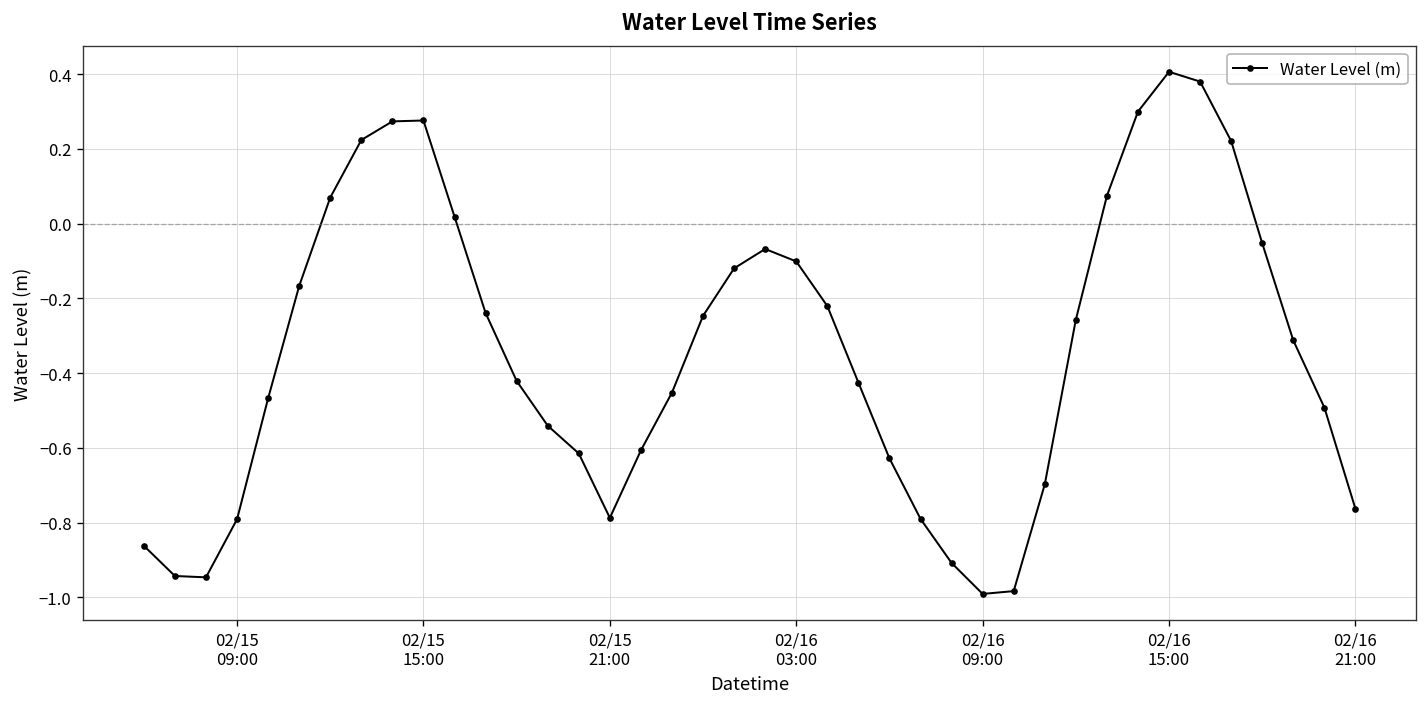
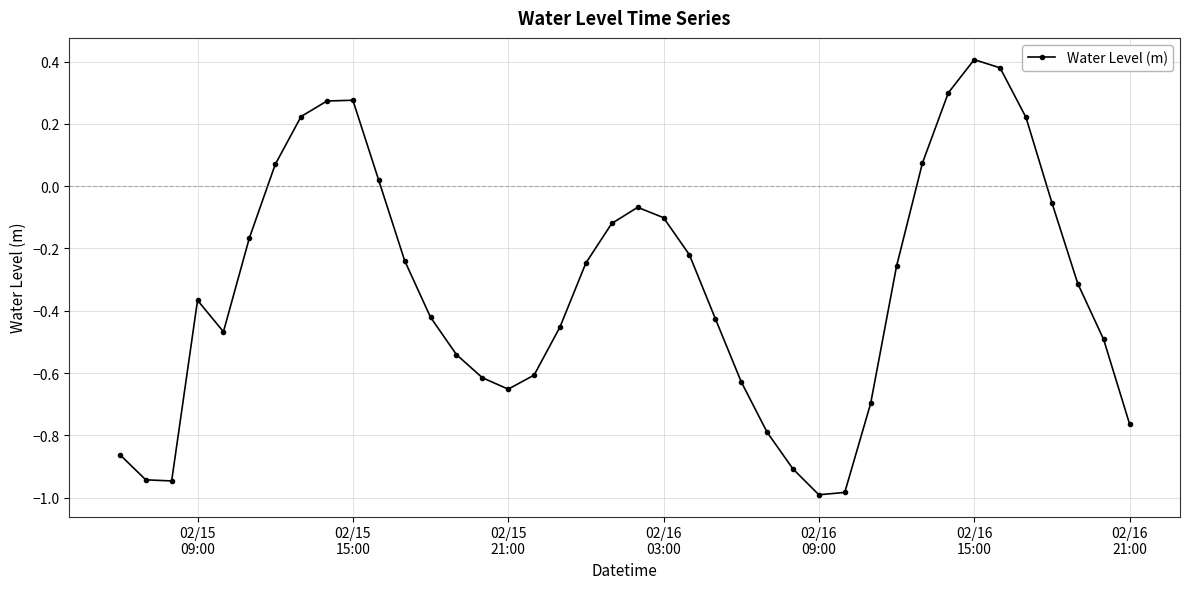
02/15 09:00: -0.79 -> -0.37
02/15 21:00: -0.79 -> -0.65
